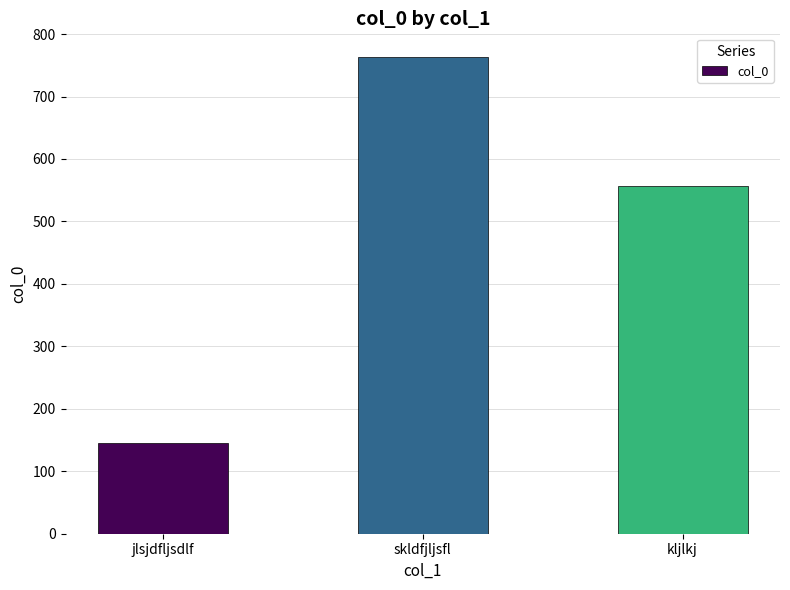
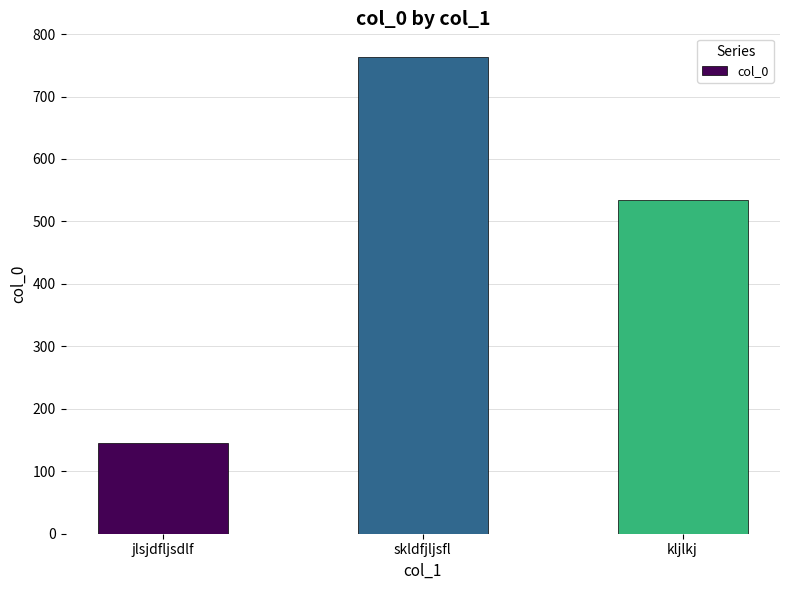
kljlkj: 560 -> 540
